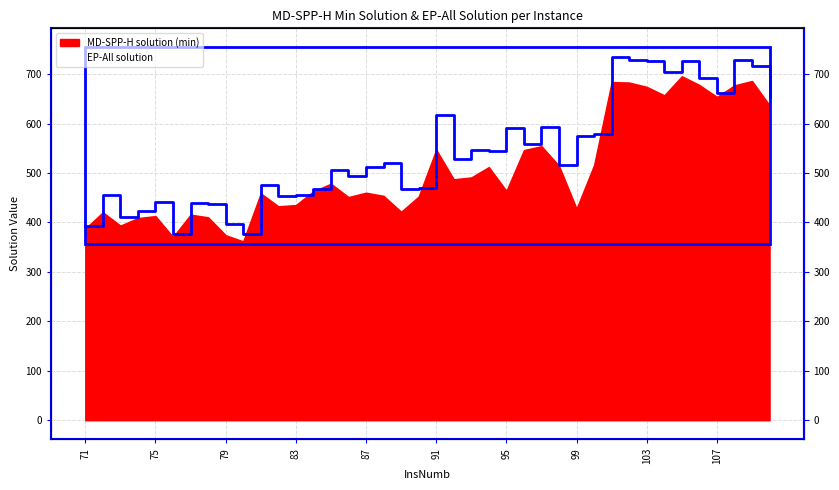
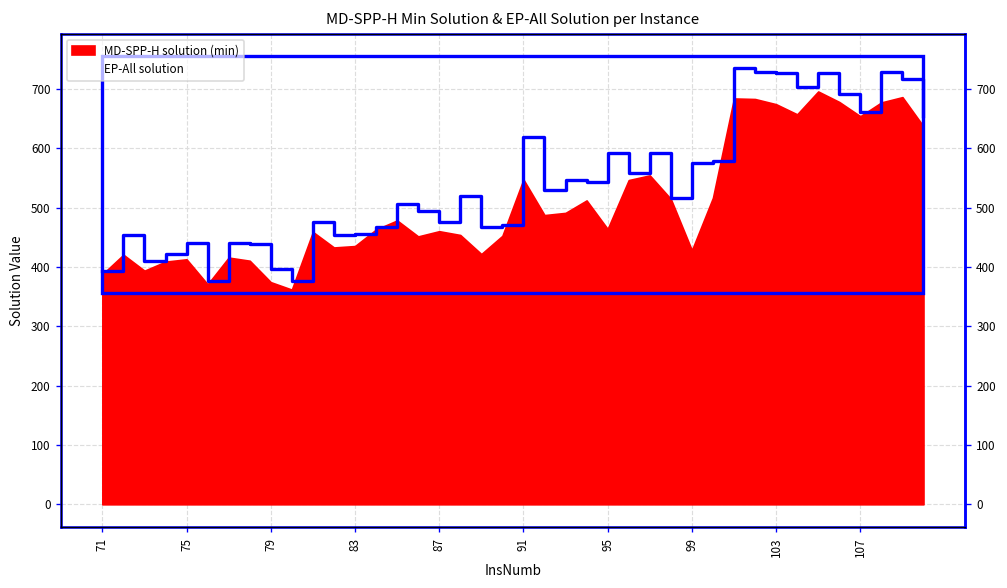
EP-All solution, 87: 510 -> 480
